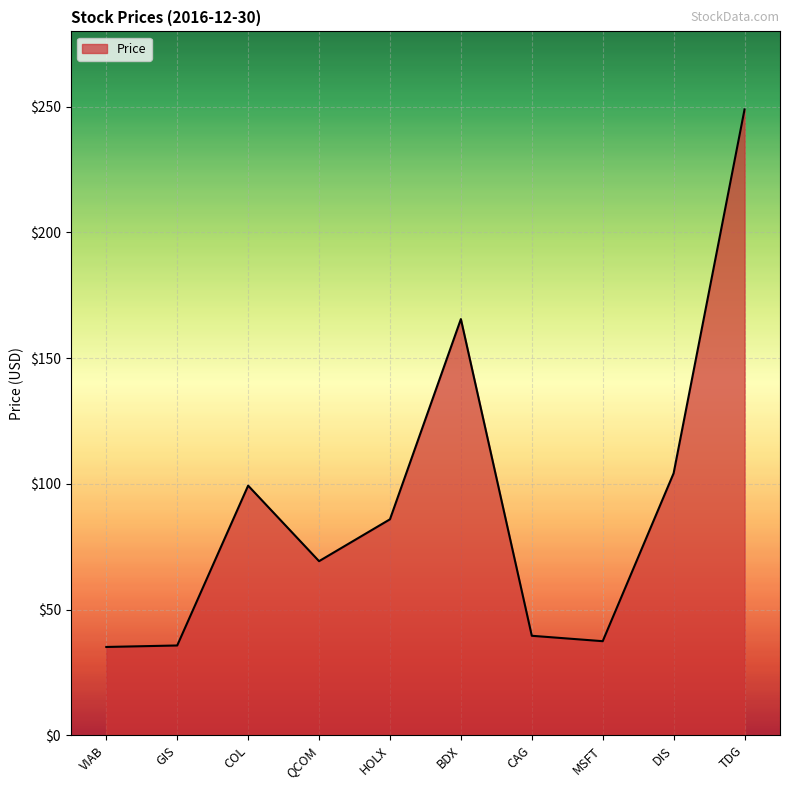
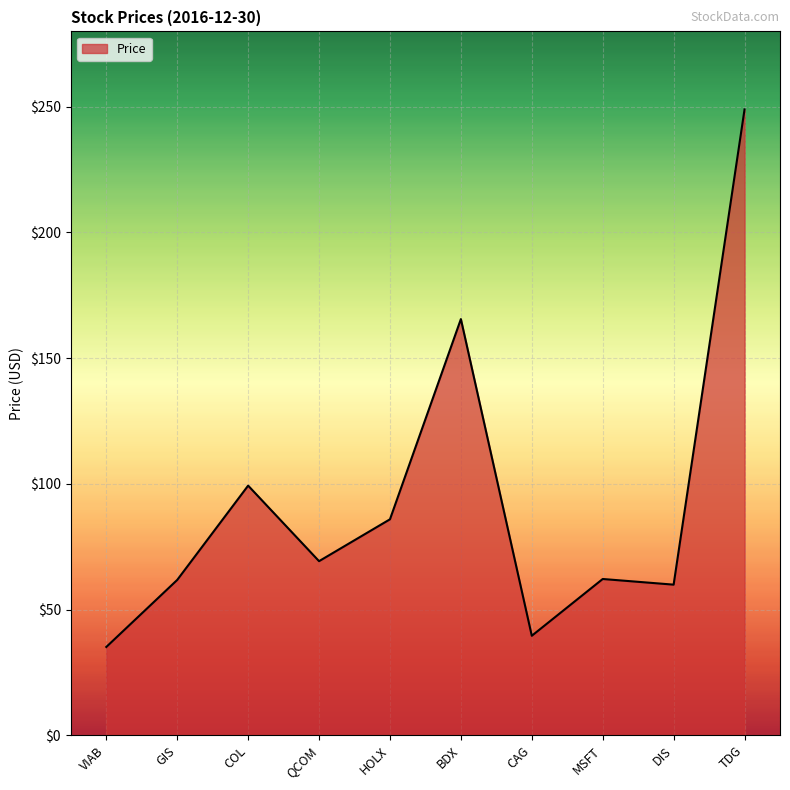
GIS: $36 -> $62
MSFT: $37 -> $62
DIS: $104 -> $60
